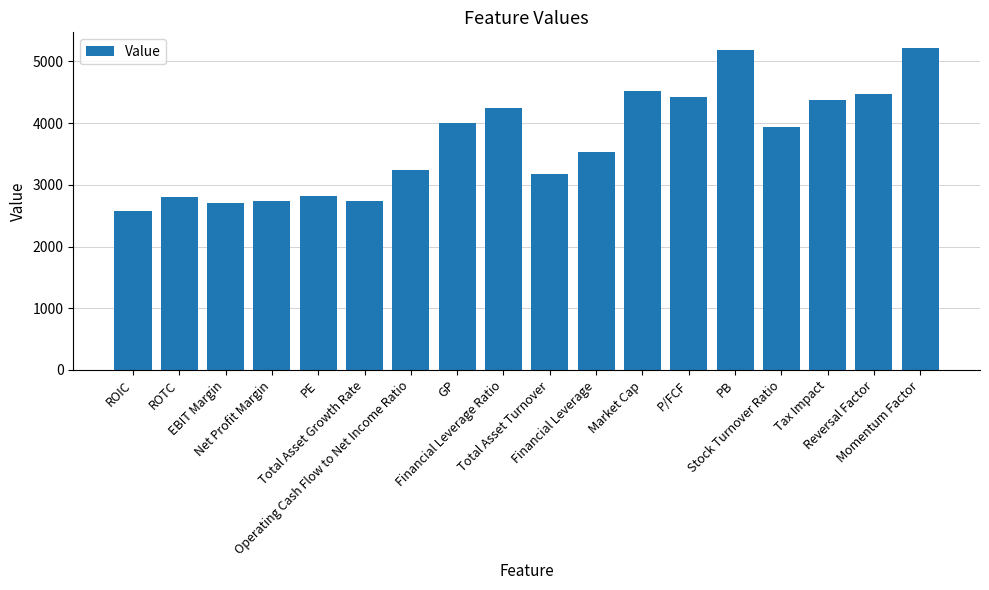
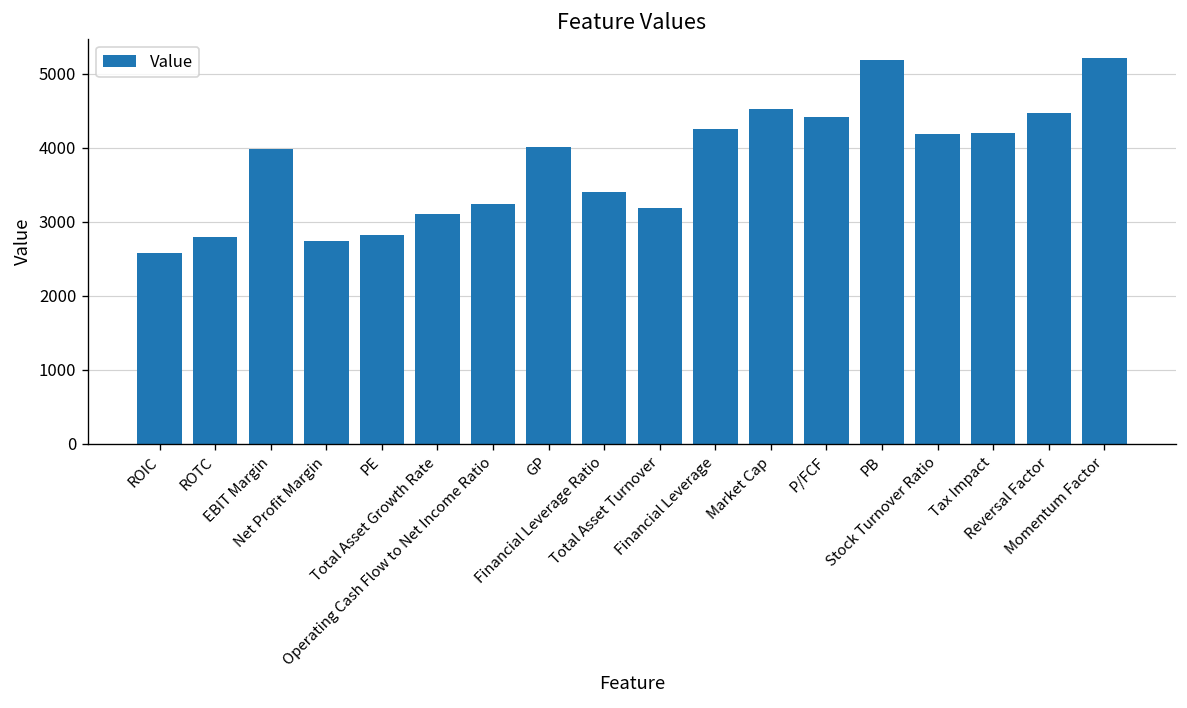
EBIT Margin: 2700 -> 4000
Total Asset Growth Rate: 2700 -> 3100
Financial Leverage Ratio: 4200 -> 3400
Financial Leverage: 3500 -> 4300
Stock Turnover Ratio: 3900 -> 4200
Tax Impact: 4400 -> 4200
